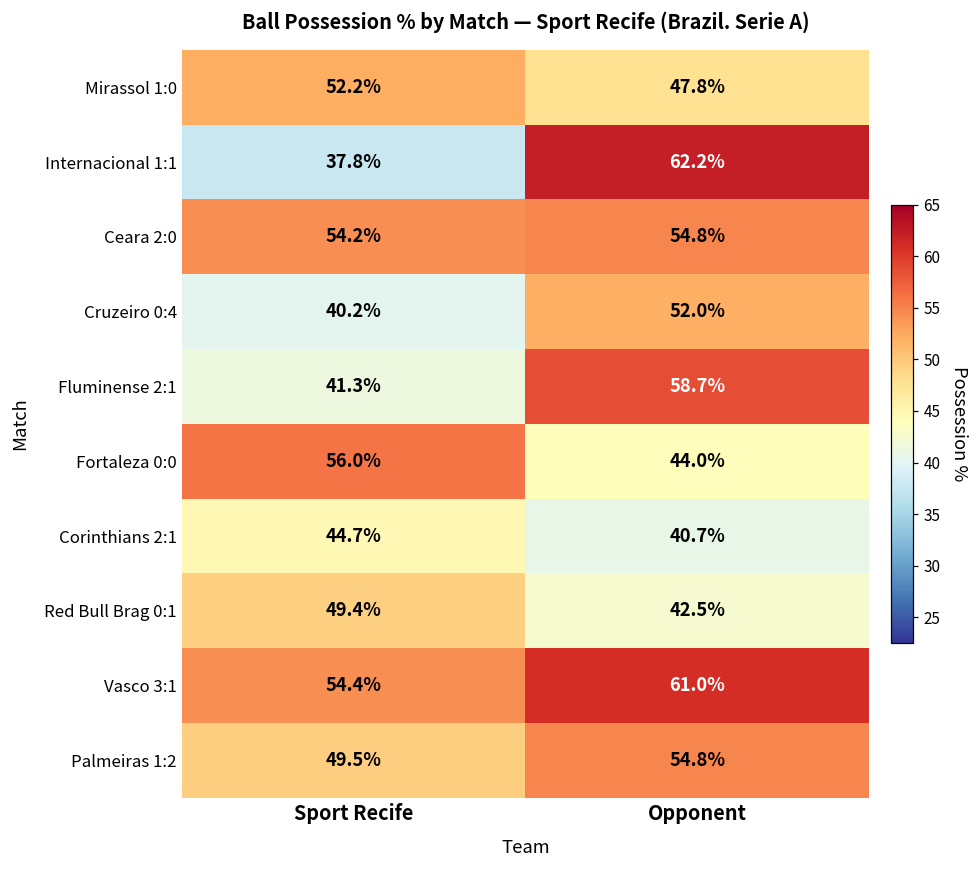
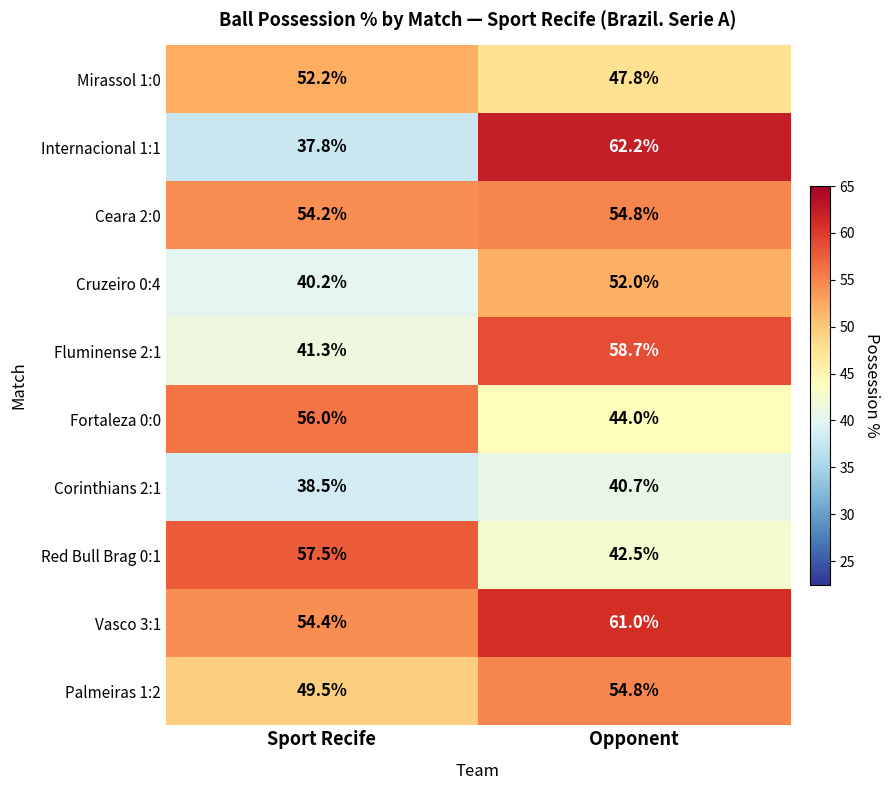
Corinthians 2:1, Sport Recife: 44.7% -> 38.5%
Red Bull Brag 0:1, Sport Recife: 49.4% -> 57.5%
